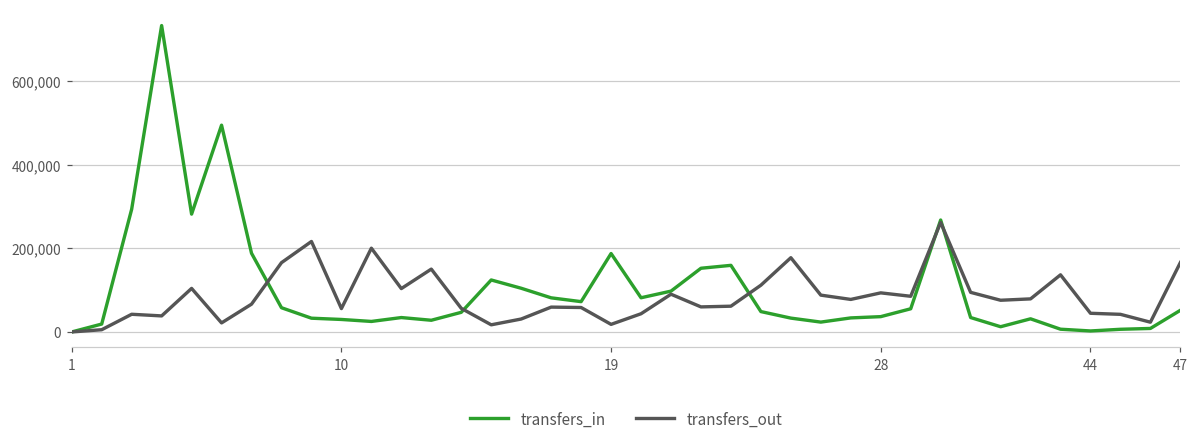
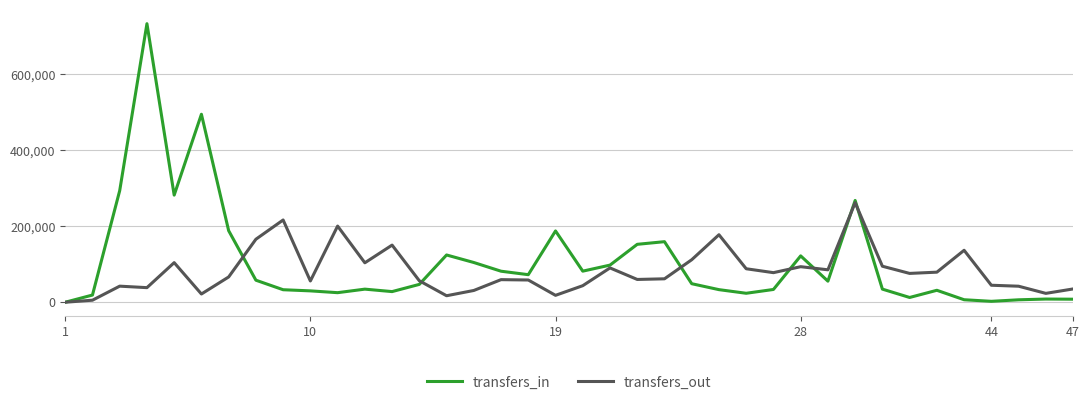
transfers_in, 28: 40,000 -> 120,000
transfers_in, 47: 50,000 -> 10,000
transfers_out, 47: 170,000 -> 30,000
